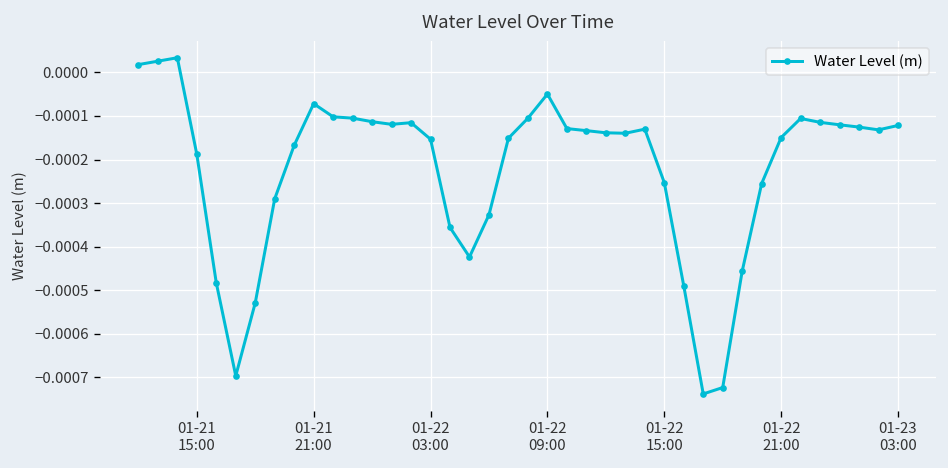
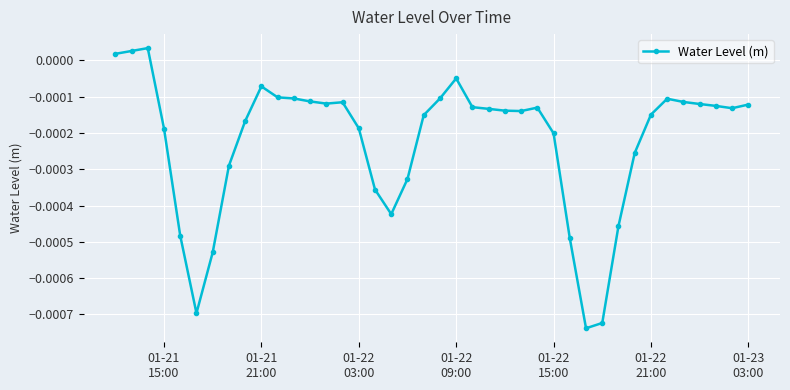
01-22 03:00: -0.00015 -> -0.00019
01-22 15:00: -0.00025 -> -0.00020
